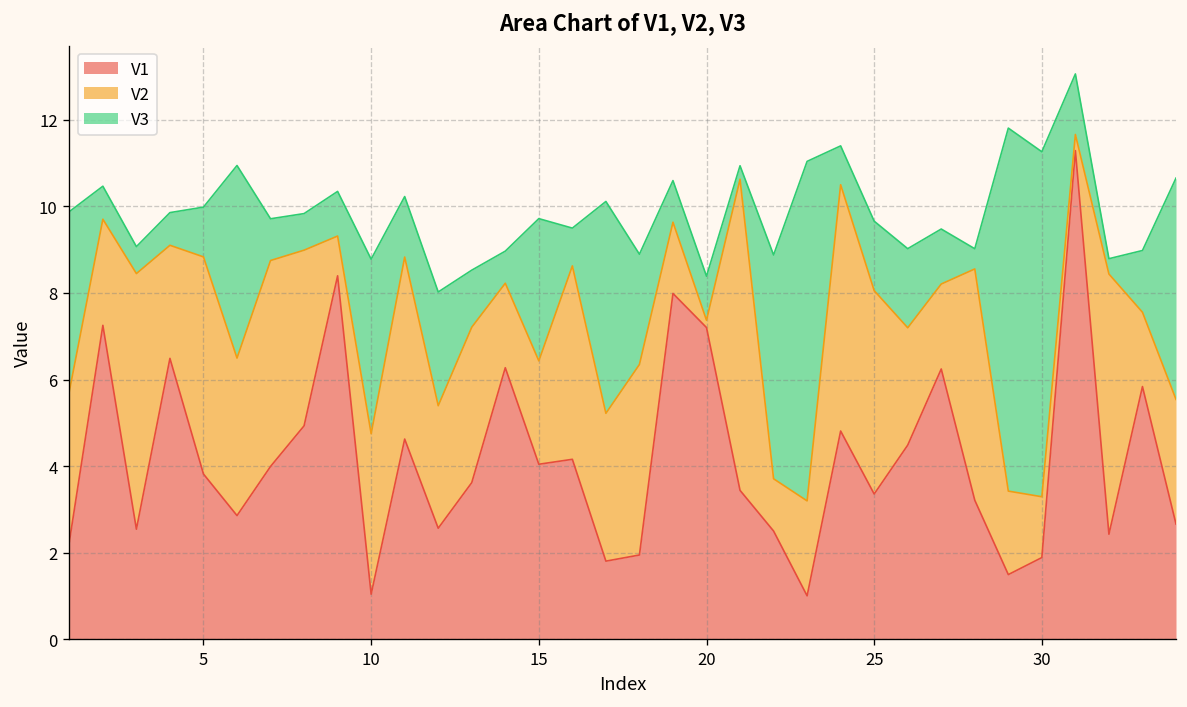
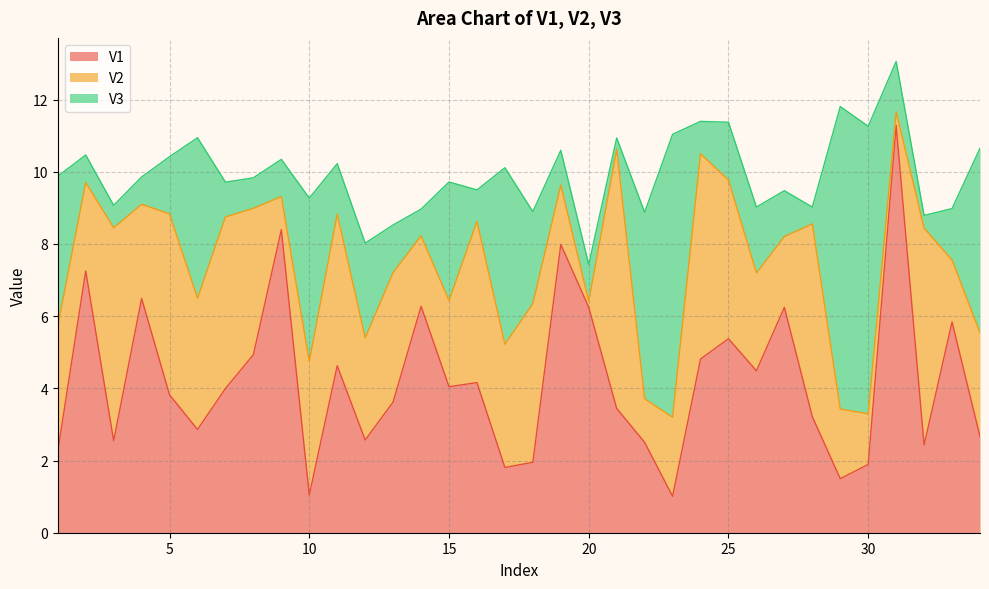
V3, 5: 1.1 -> 1.6
V3, 10: 4.0 -> 4.5
V1, 20: 7.2 -> 6.2
V1, 25: 3.4 -> 5.4
V2, 25: 4.7 -> 4.4
